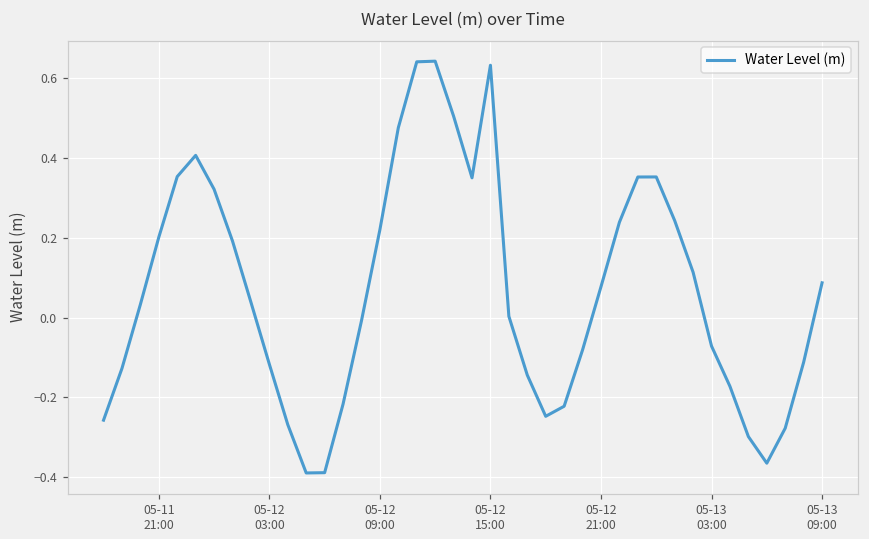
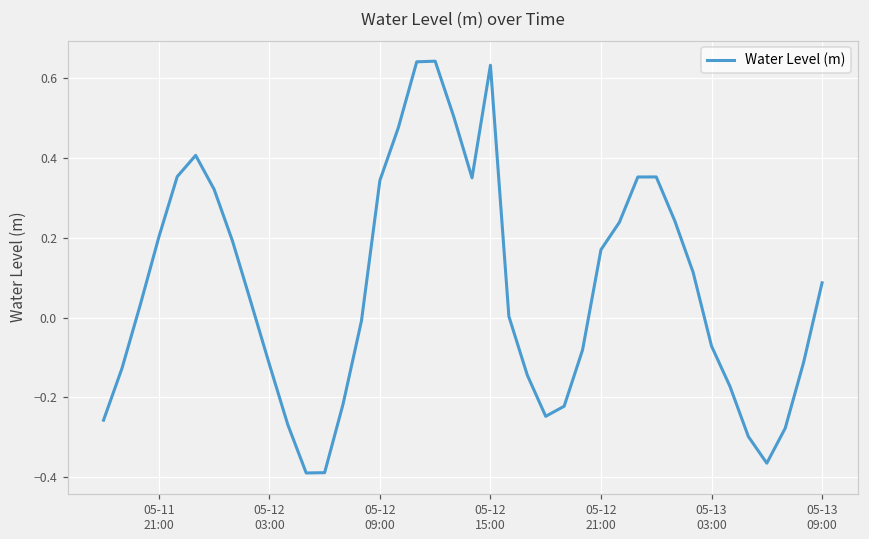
05-12 09:00: 0.22 -> 0.34
05-12 21:00: 0.08 -> 0.17
